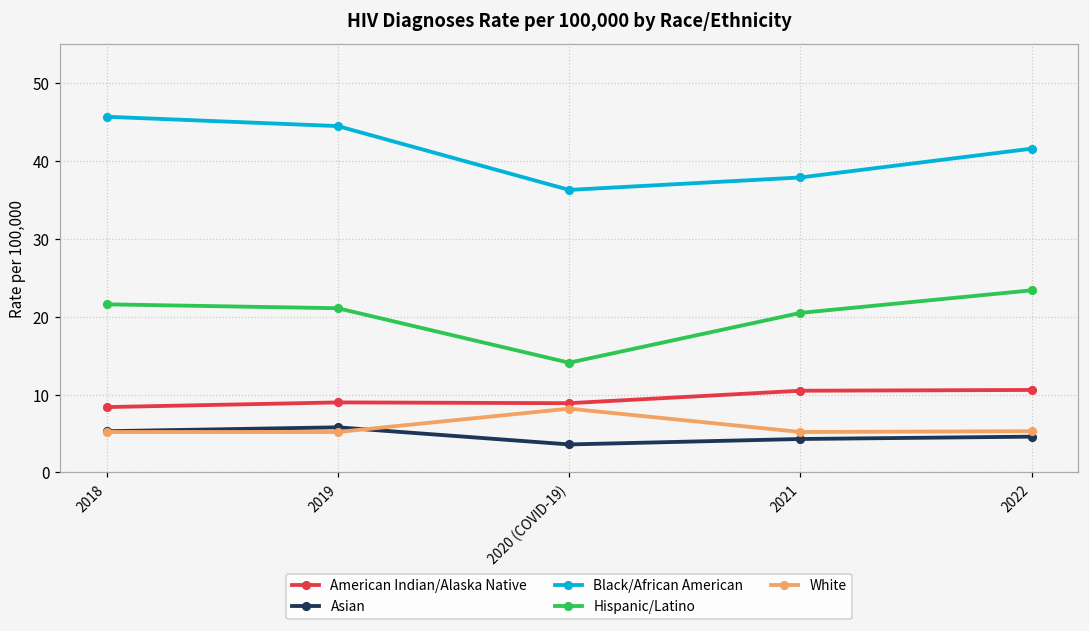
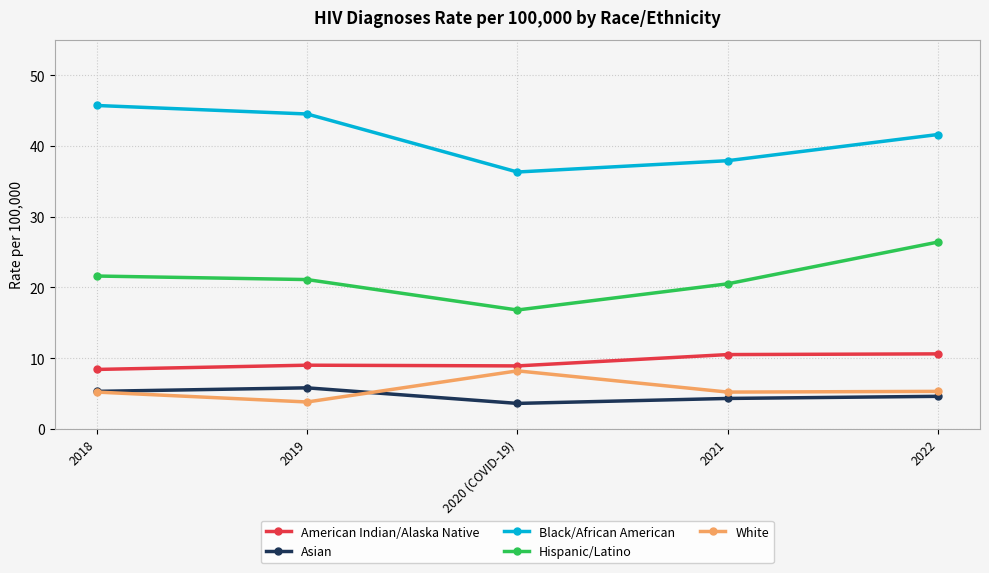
White, 2019: 5 -> 4
Hispanic/Latino, 2020 (COVID-19): 14 -> 17
Hispanic/Latino, 2022: 23 -> 26
